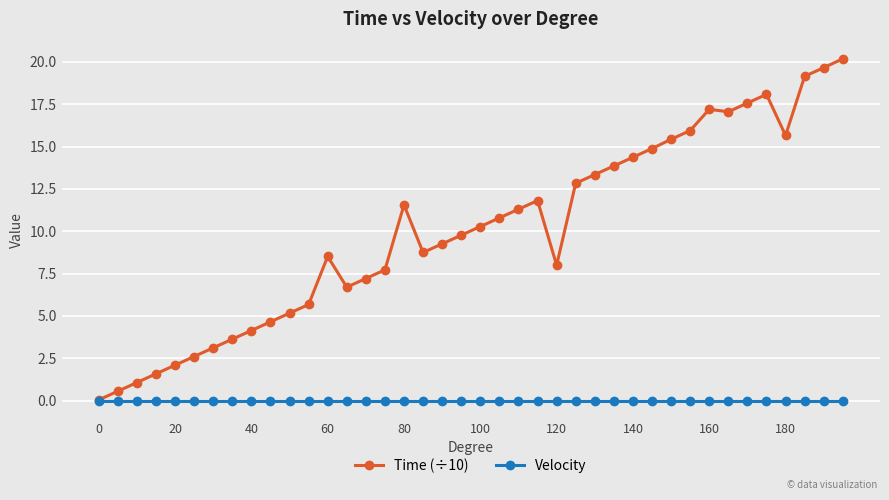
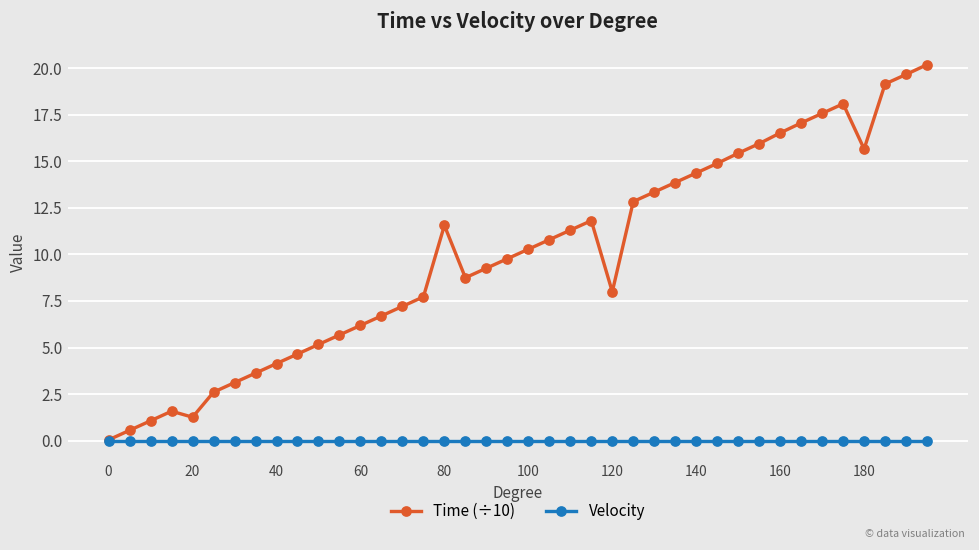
Time (÷10), 20: 2.1 -> 1.3
Time (÷10), 60: 8.5 -> 6.2
Time (÷10), 160: 17.2 -> 16.5
